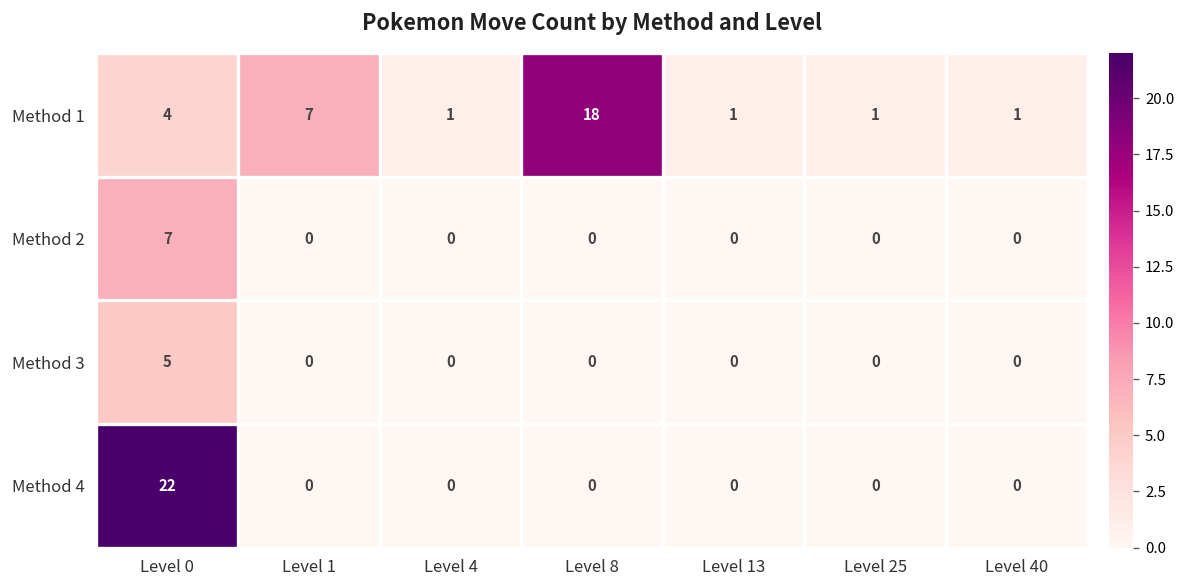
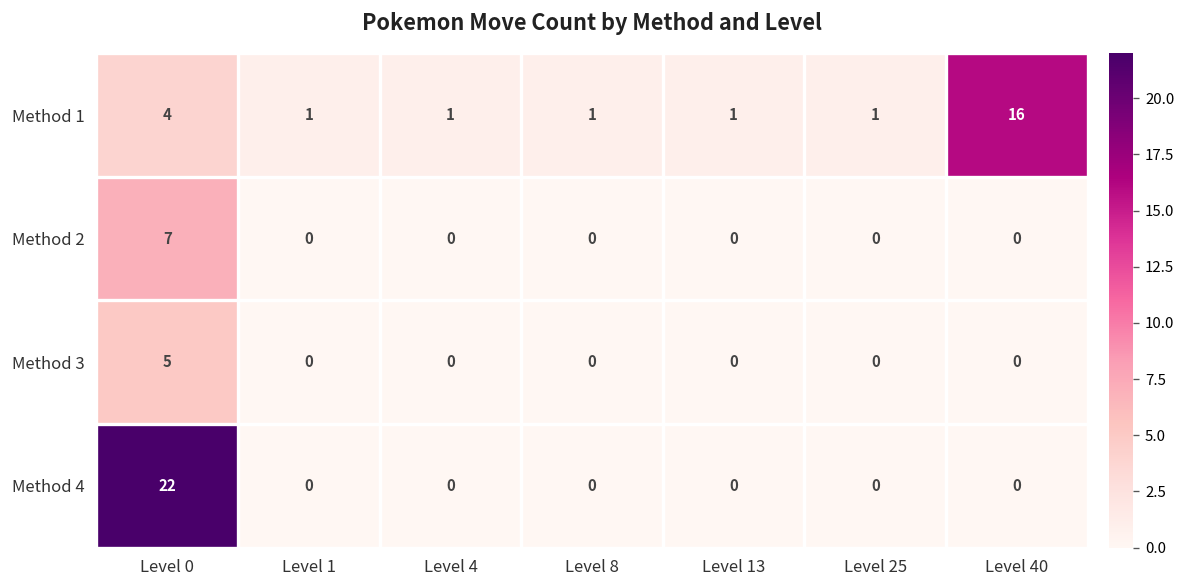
Method 1, Level 1: 7 -> 1
Method 1, Level 8: 18 -> 1
Method 1, Level 40: 1 -> 16
